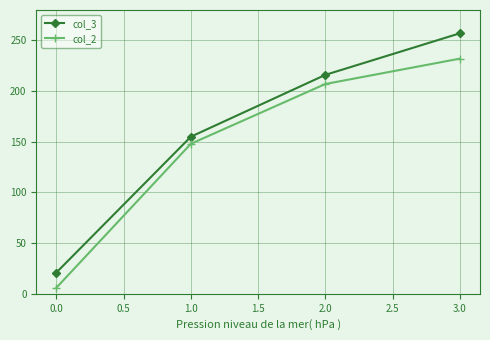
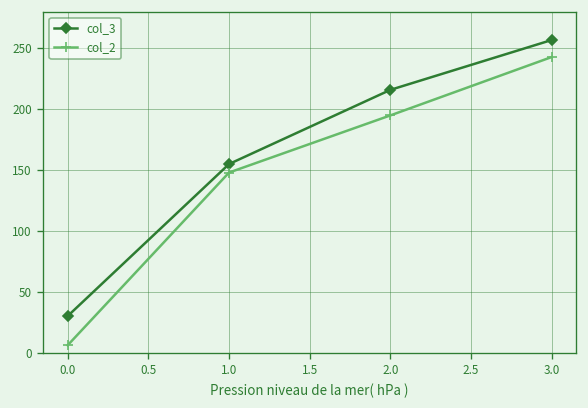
col_3, 0.0: 21 -> 30
col_2, 2.0: 207 -> 195
col_2, 3.0: 232 -> 243
